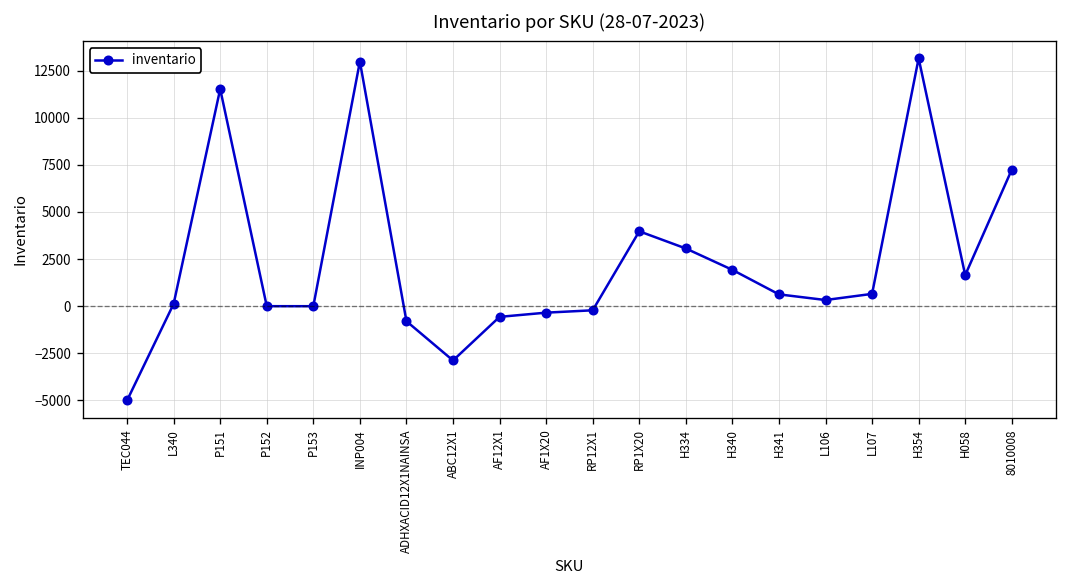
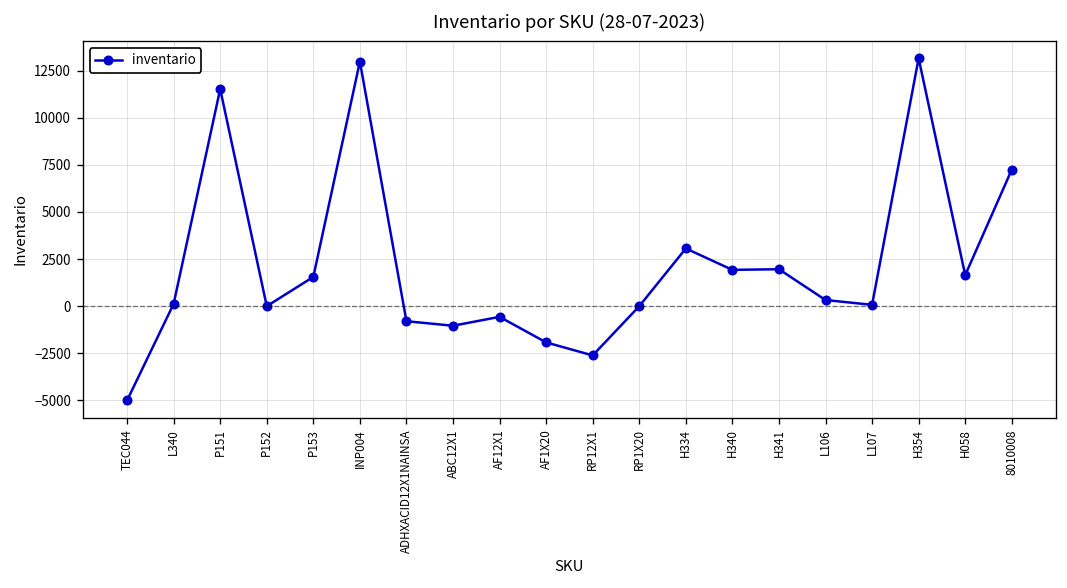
P153: 0 -> 1600
ABC12X1: -2900 -> -1000
AF1X20: -300 -> -1900
RP12X1: -200 -> -2600
RP1X20: 4000 -> 0
H341: 600 -> 2000
L107: 700 -> 100
